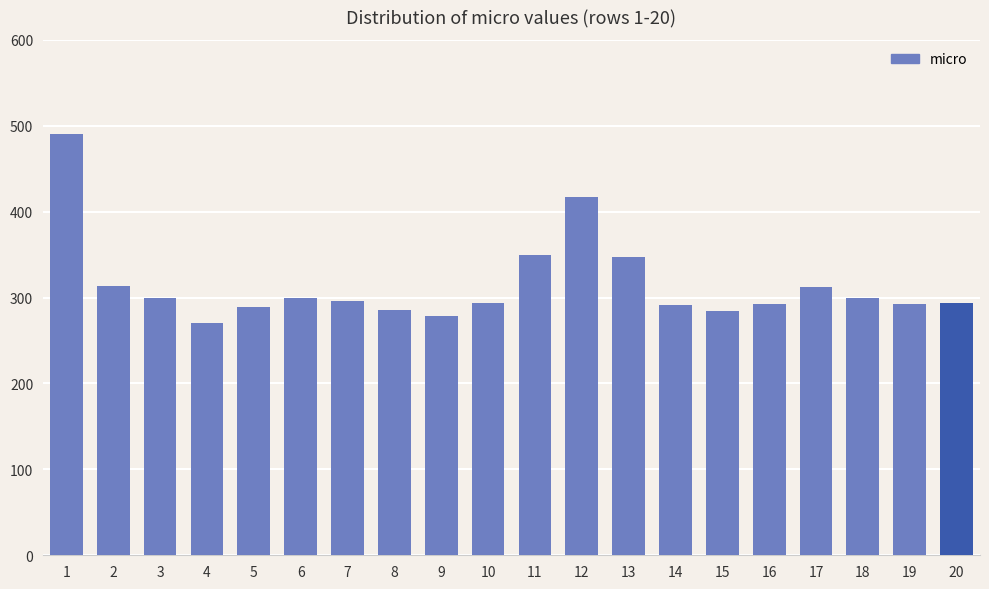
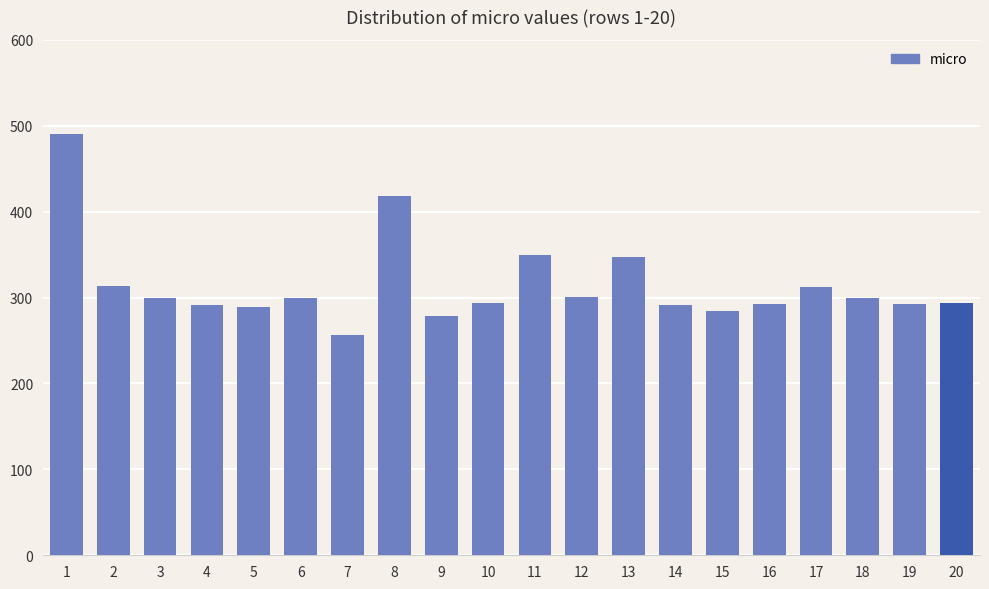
4: 270 -> 290
7: 300 -> 260
8: 290 -> 420
12: 420 -> 300
